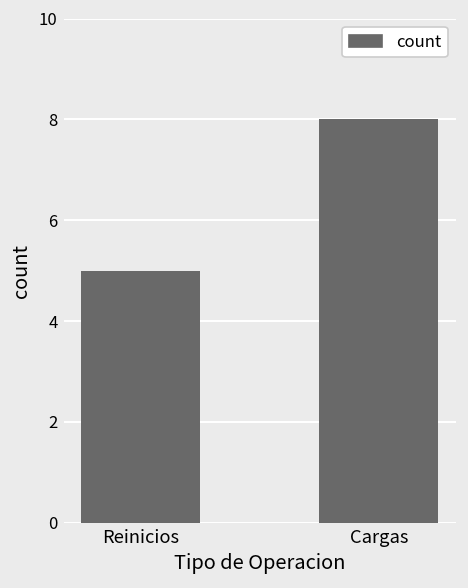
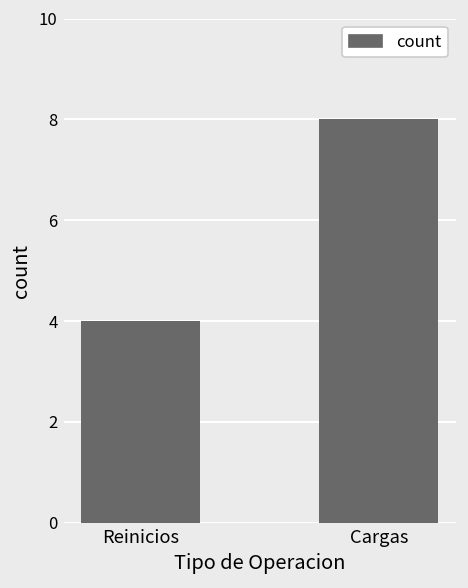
Reinicios: 5 -> 4
